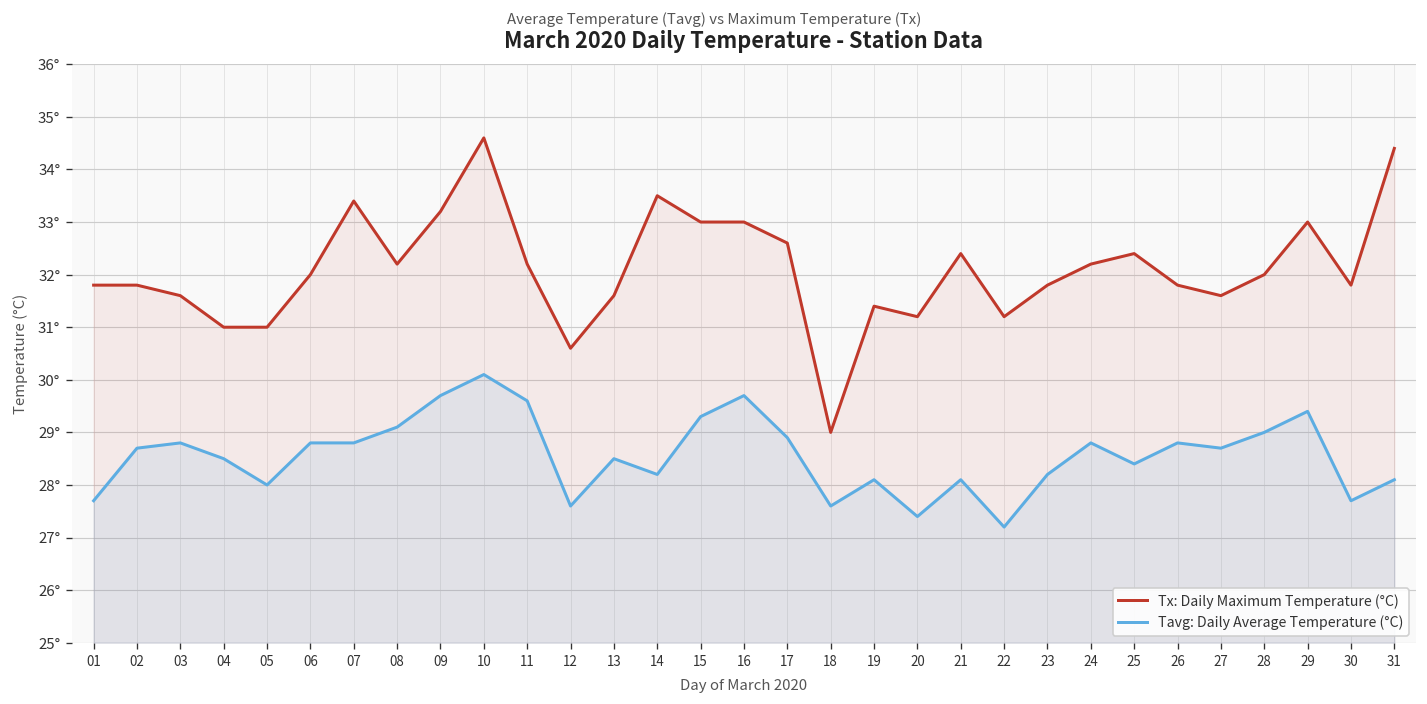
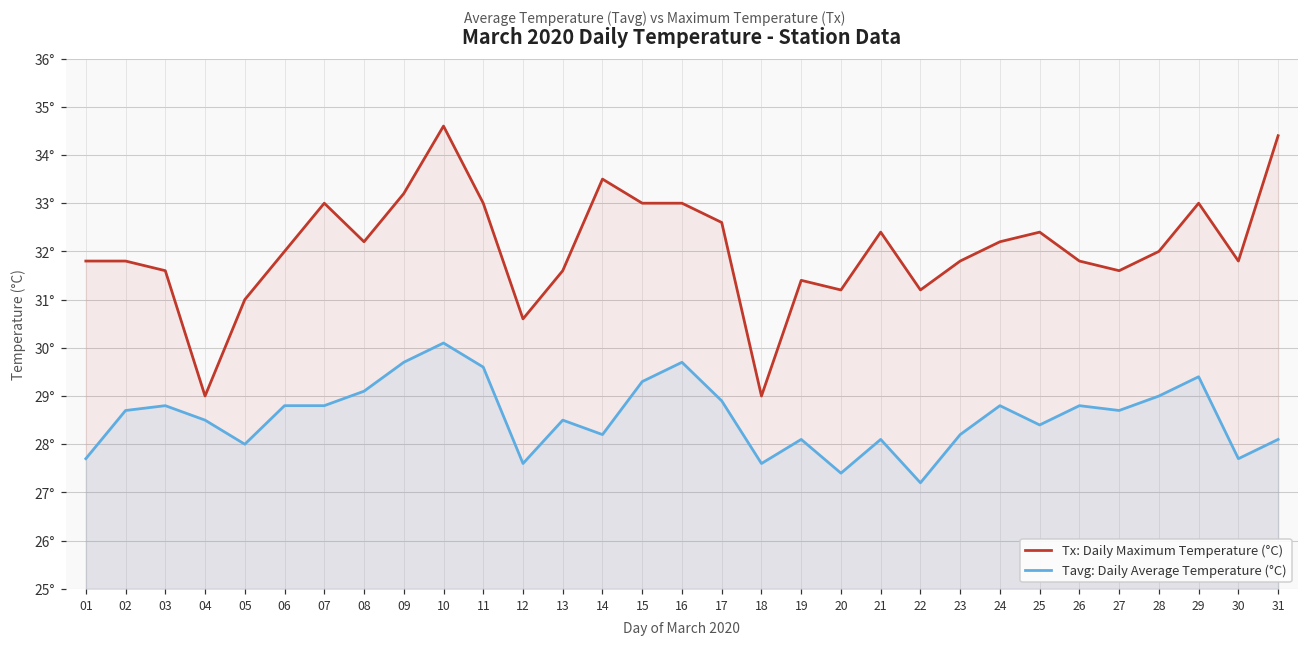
Tx: Daily Maximum Temperature (°C), 04: 31° -> 29°
Tx: Daily Maximum Temperature (°C), 07: 33.4° -> 33.0°
Tx: Daily Maximum Temperature (°C), 11: 32.2° -> 33.0°
